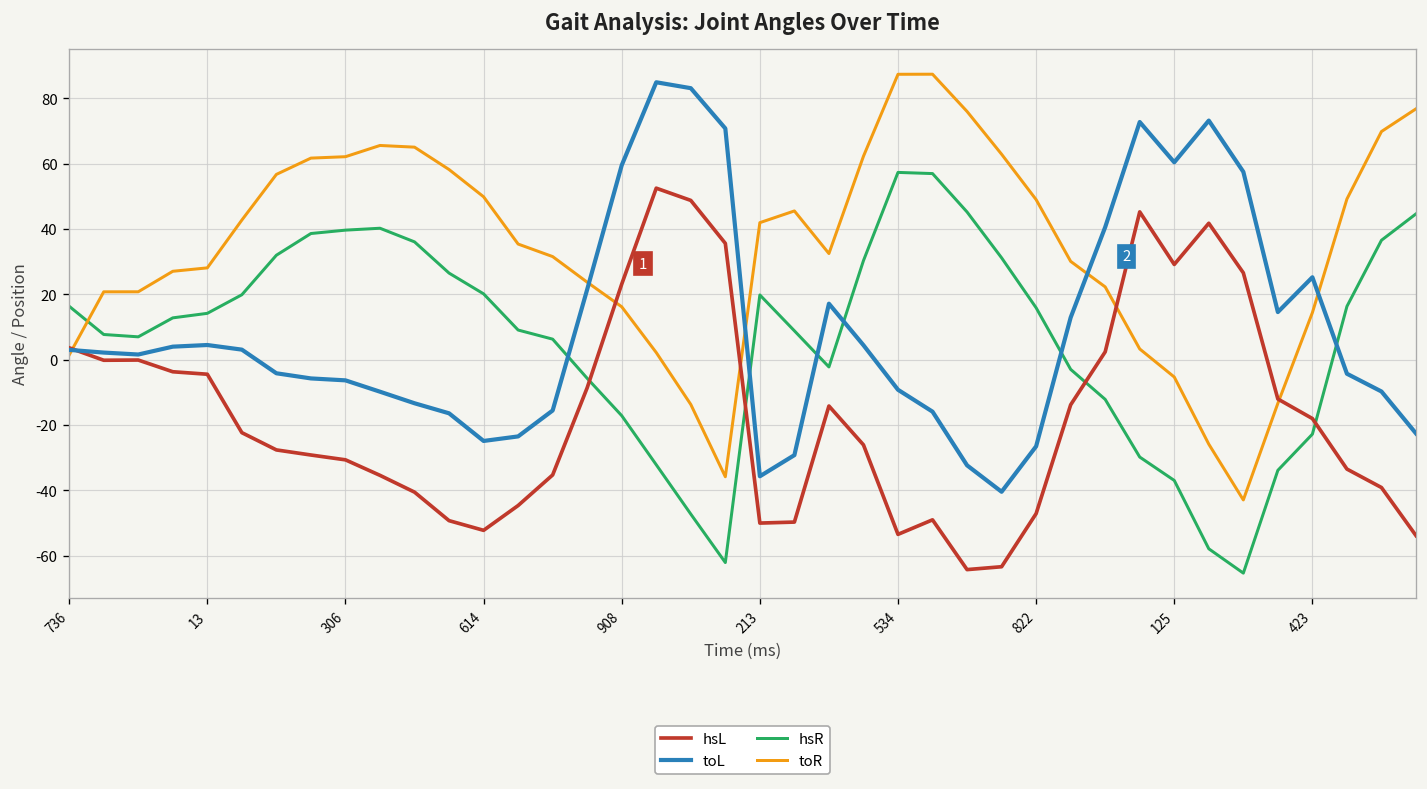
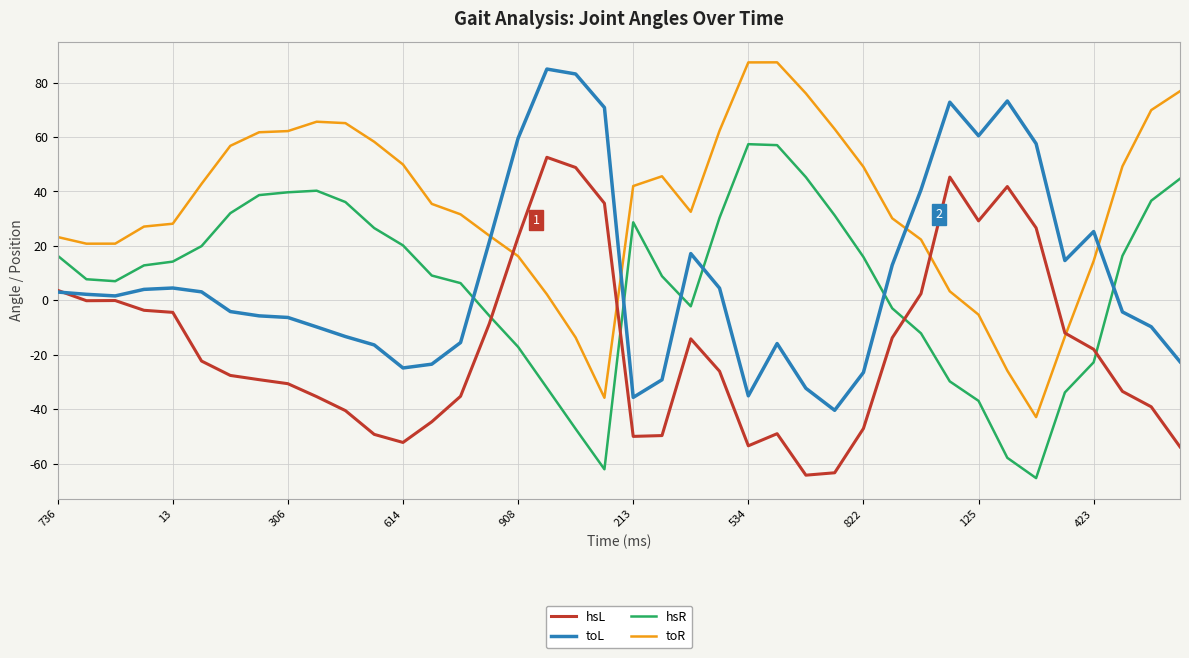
toR, 736: 1 -> 23
hsR, 213: 20 -> 29
toL, 534: -9 -> -35
